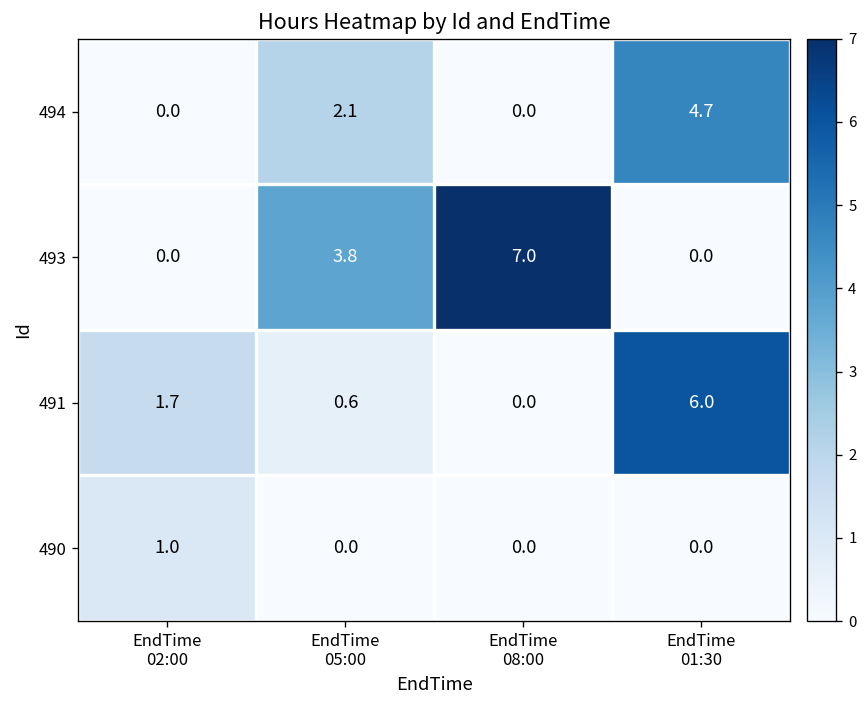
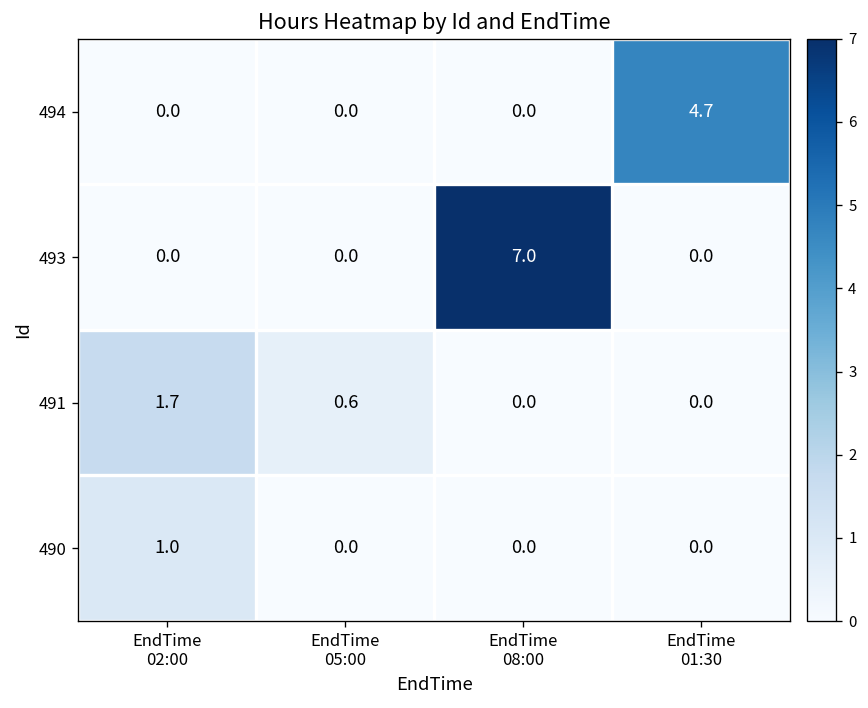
494, EndTime 05:00: 2.1 -> 0.0
493, EndTime 05:00: 3.8 -> 0.0
491, EndTime 01:30: 6.0 -> 0.0
